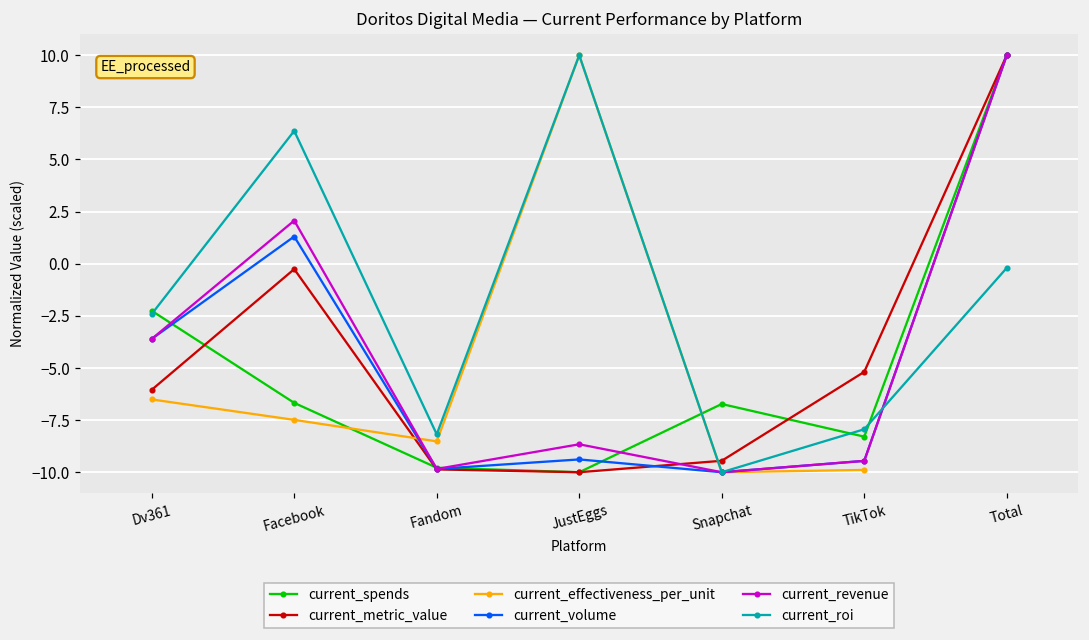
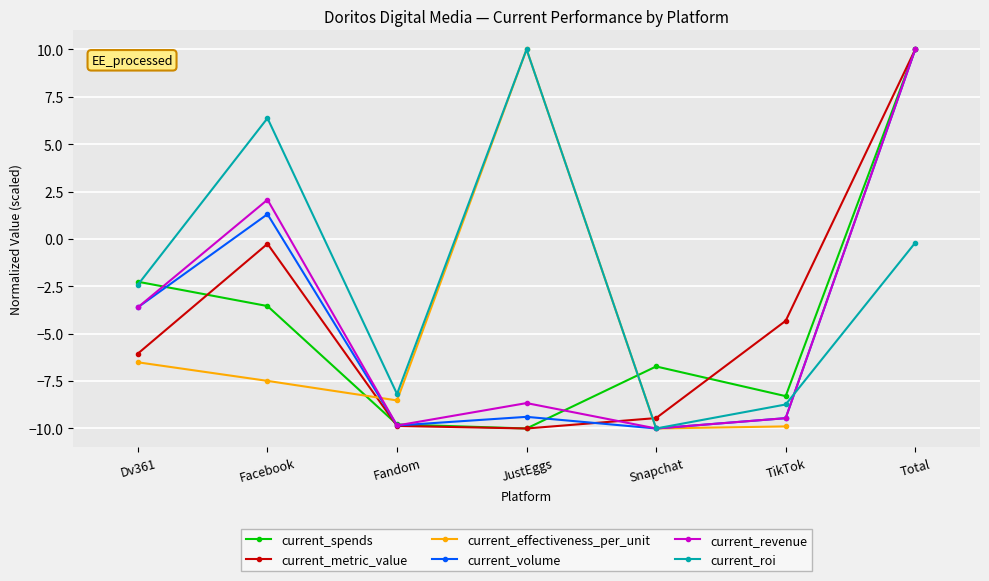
current_spends, Facebook: -6.7 -> -3.5
current_metric_value, TikTok: -5.2 -> -4.3
current_roi, TikTok: -7.9 -> -8.7
